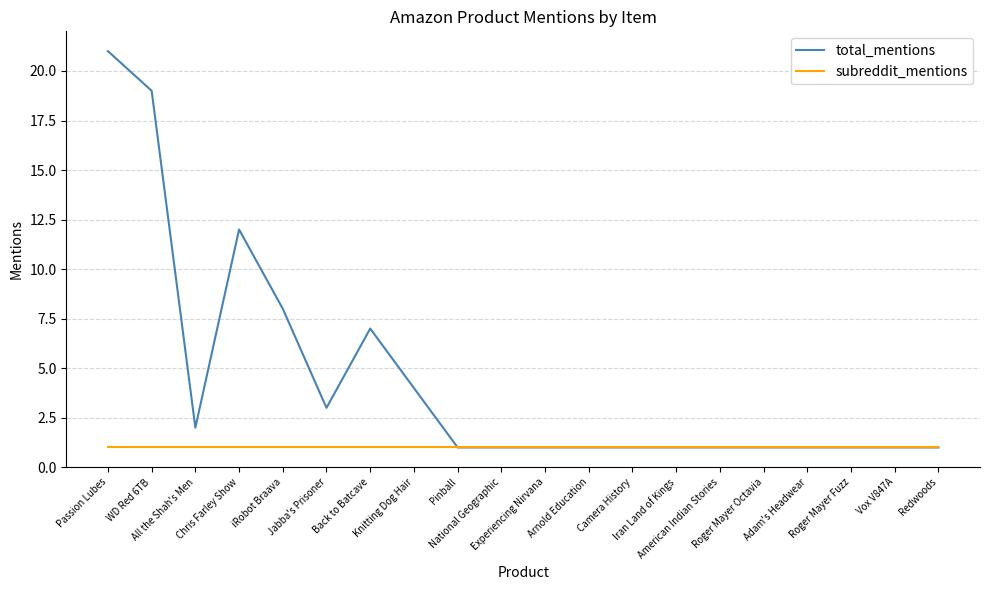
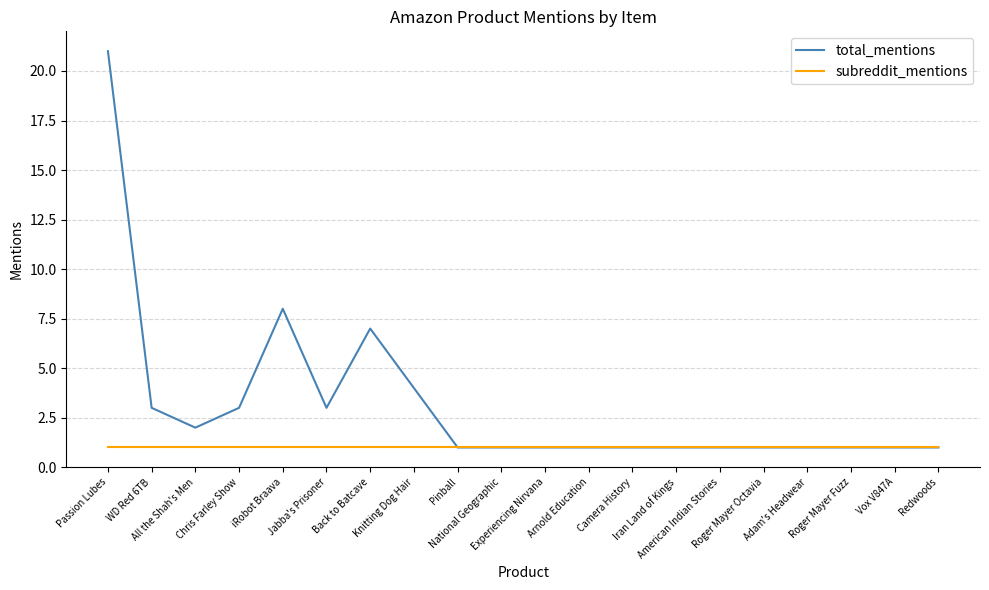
total_mentions, WD Red 6TB: 19 -> 3
total_mentions, Chris Farley Show: 12 -> 3
